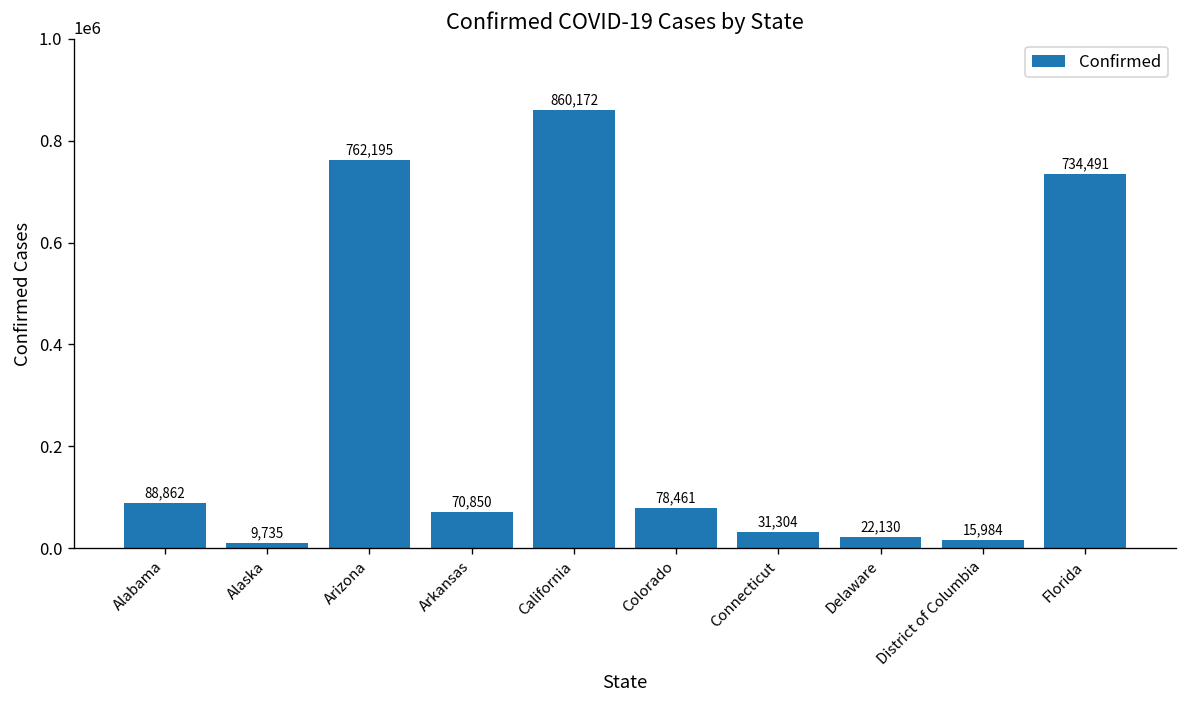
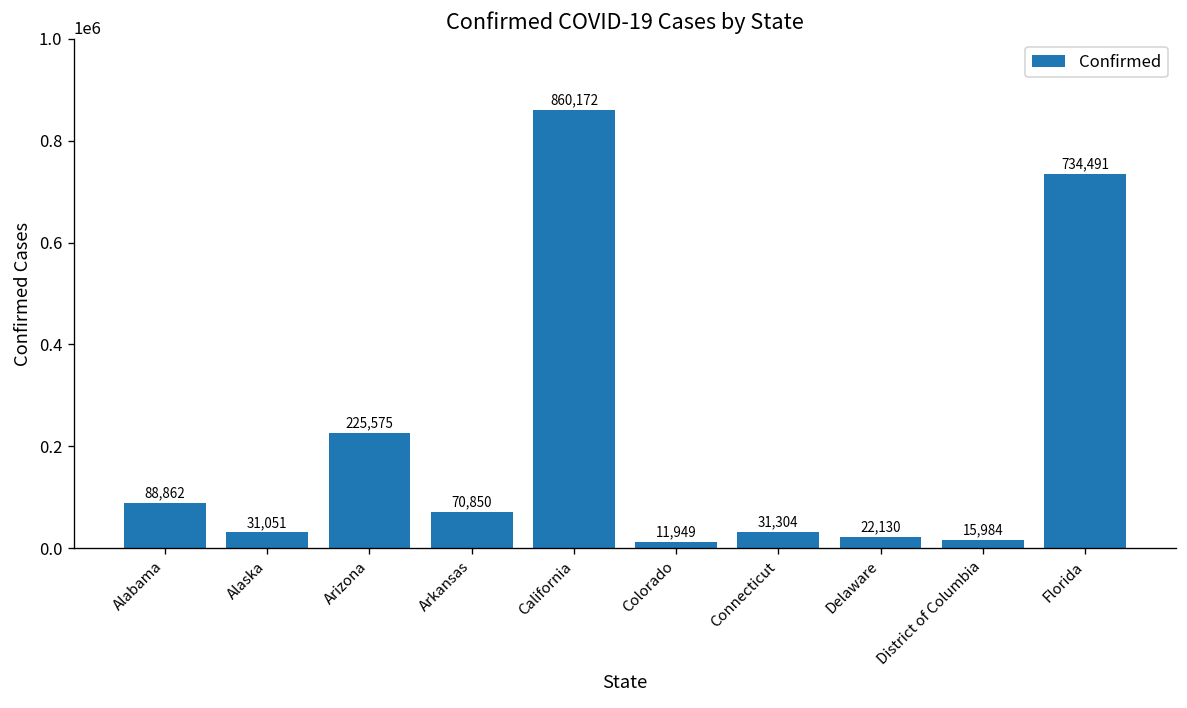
Alaska: 9,735 -> 31,051
Arizona: 762,195 -> 225,575
Colorado: 78,461 -> 11,949
